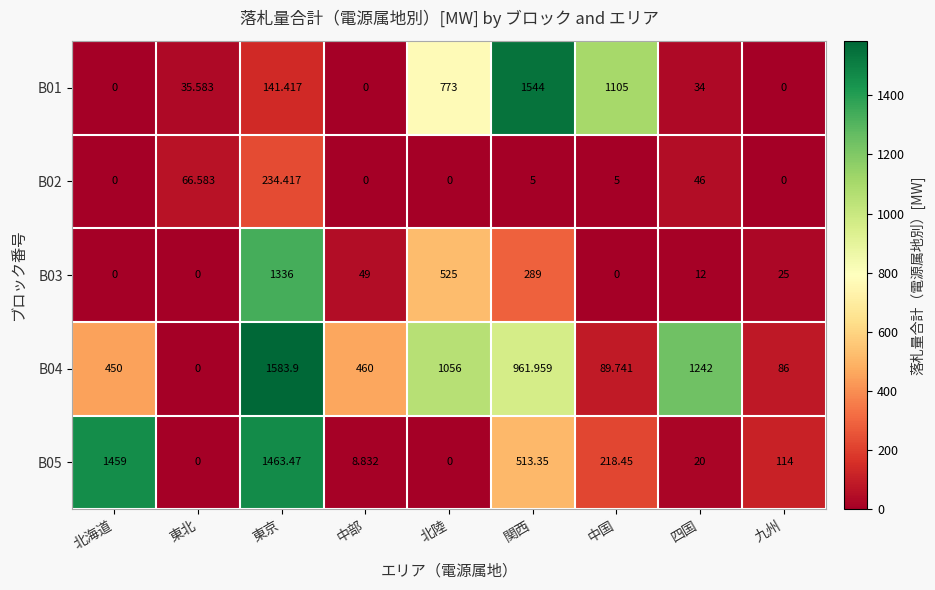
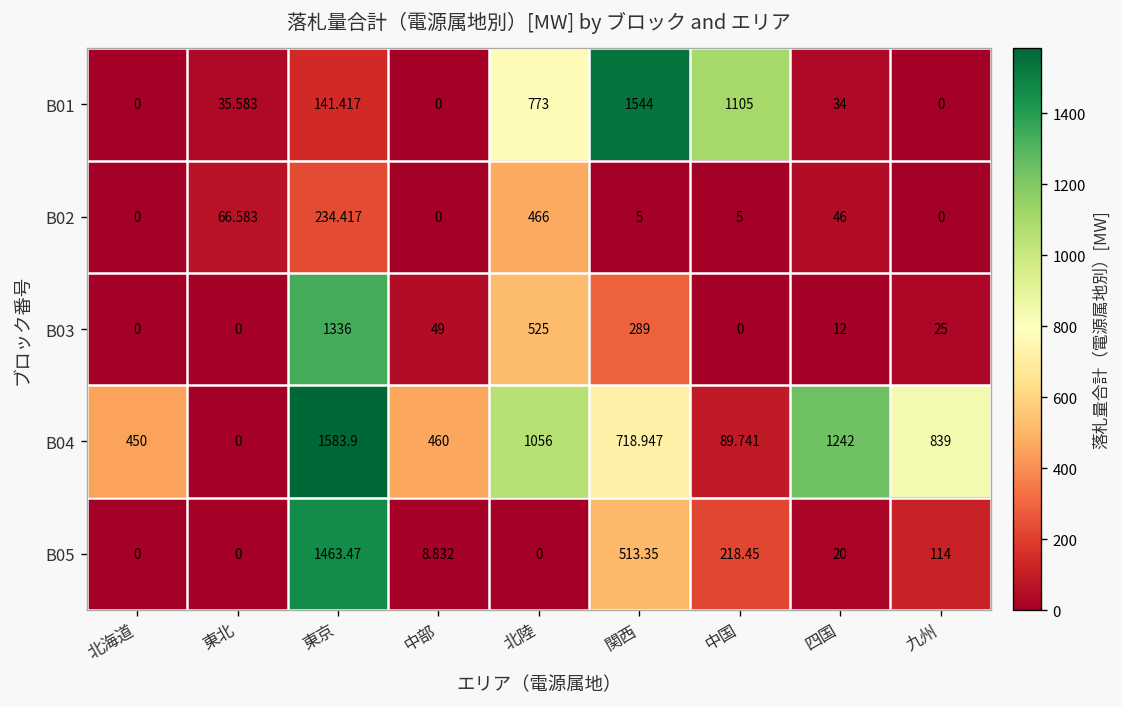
B02, 北陸: 0 -> 466
B04, 関西: 961.959 -> 718.947
B04, 九州: 86 -> 839
B05, 北海道: 1459 -> 0
